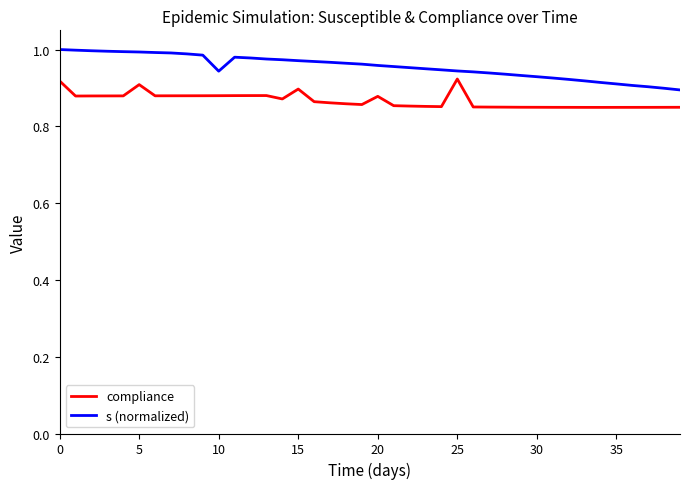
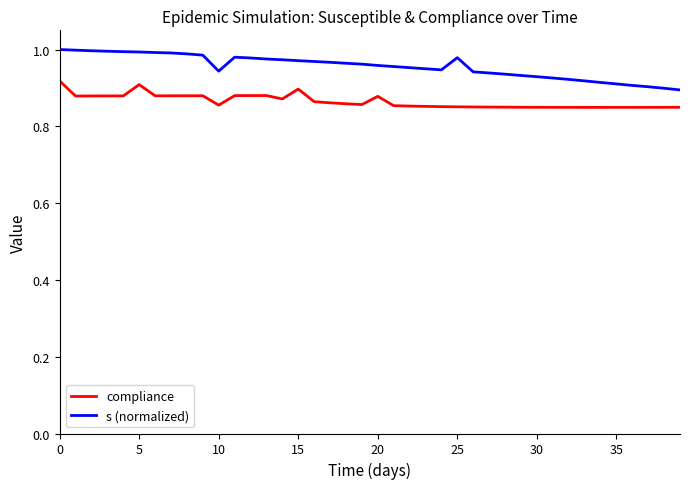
compliance, 10: 0.88 -> 0.86
compliance, 25: 0.92 -> 0.85
s (normalized), 25: 0.94 -> 0.98
